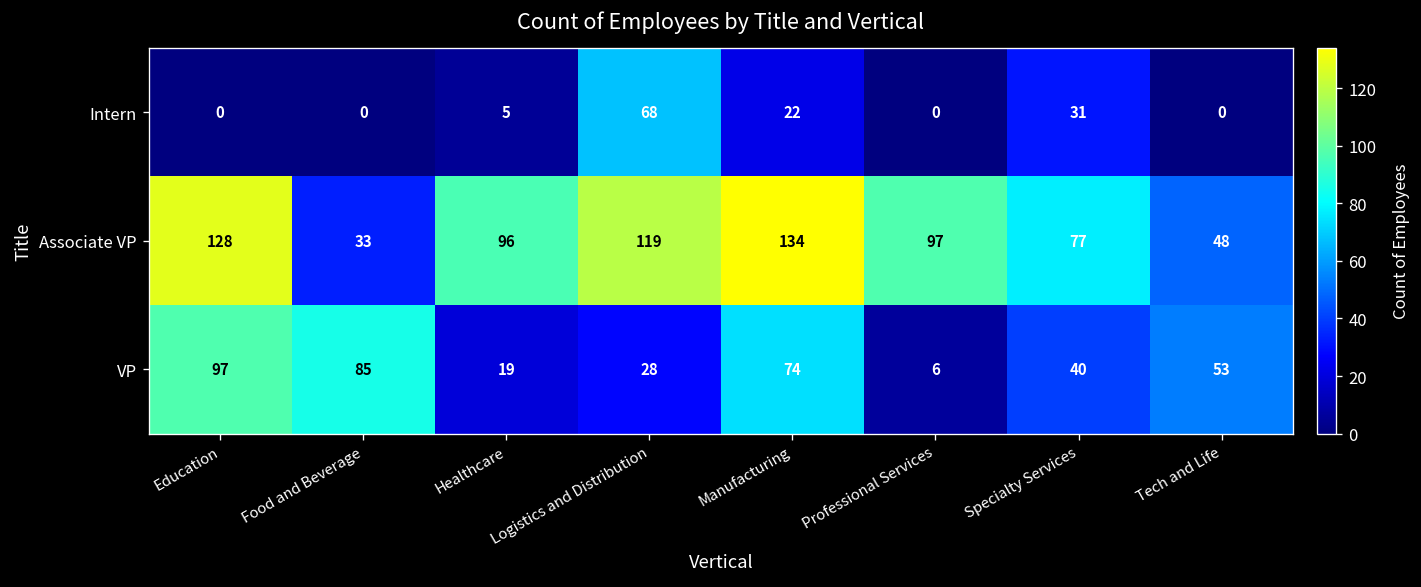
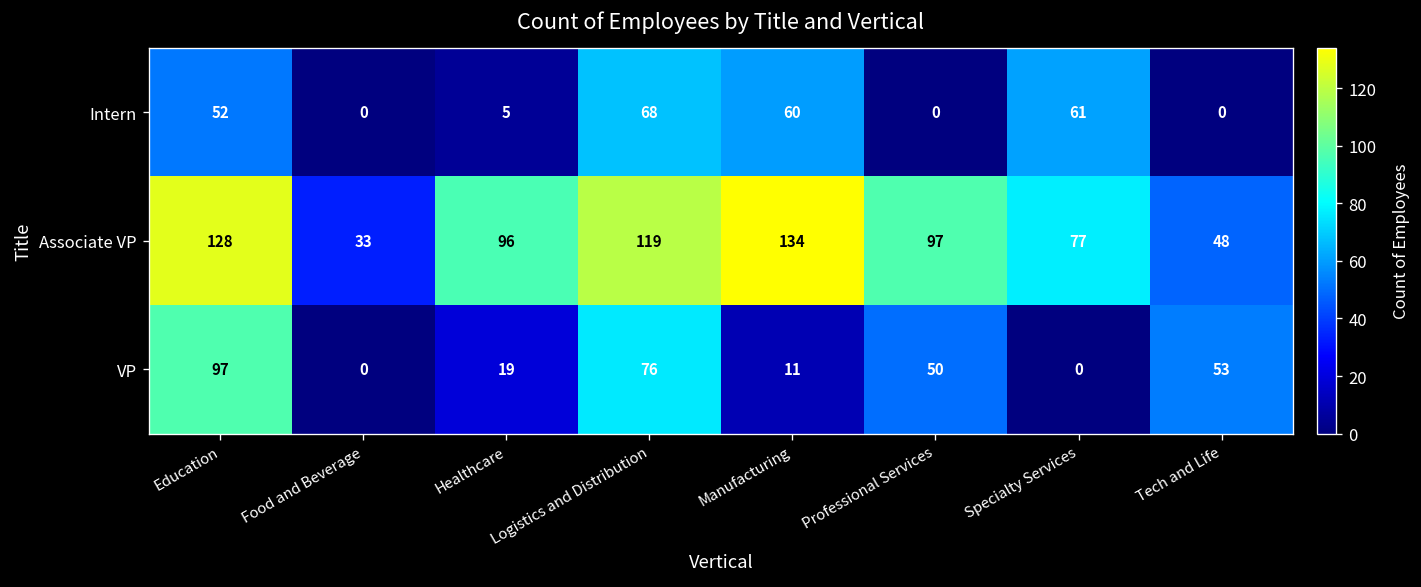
Intern, Education: 0 -> 52
Intern, Manufacturing: 22 -> 60
Intern, Specialty Services: 31 -> 61
VP, Food and Beverage: 85 -> 0
VP, Logistics and Distribution: 28 -> 76
VP, Manufacturing: 74 -> 11
VP, Professional Services: 6 -> 50
VP, Specialty Services: 40 -> 0
